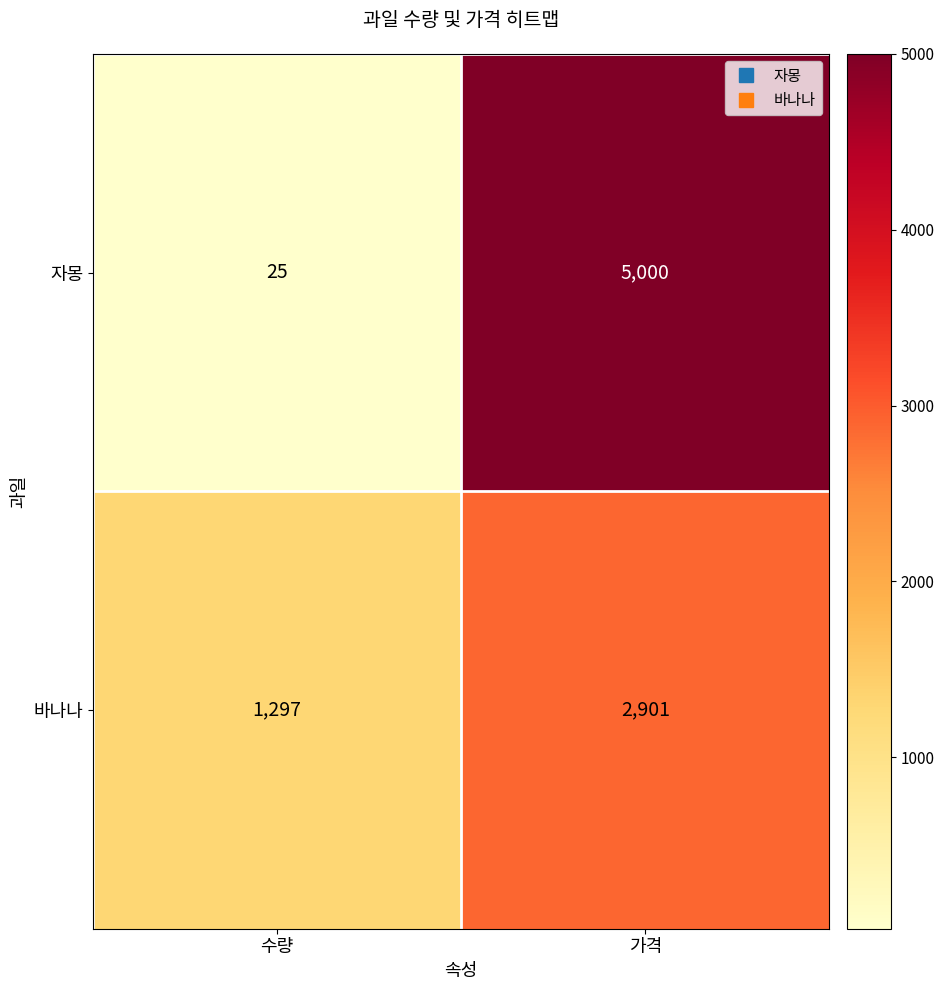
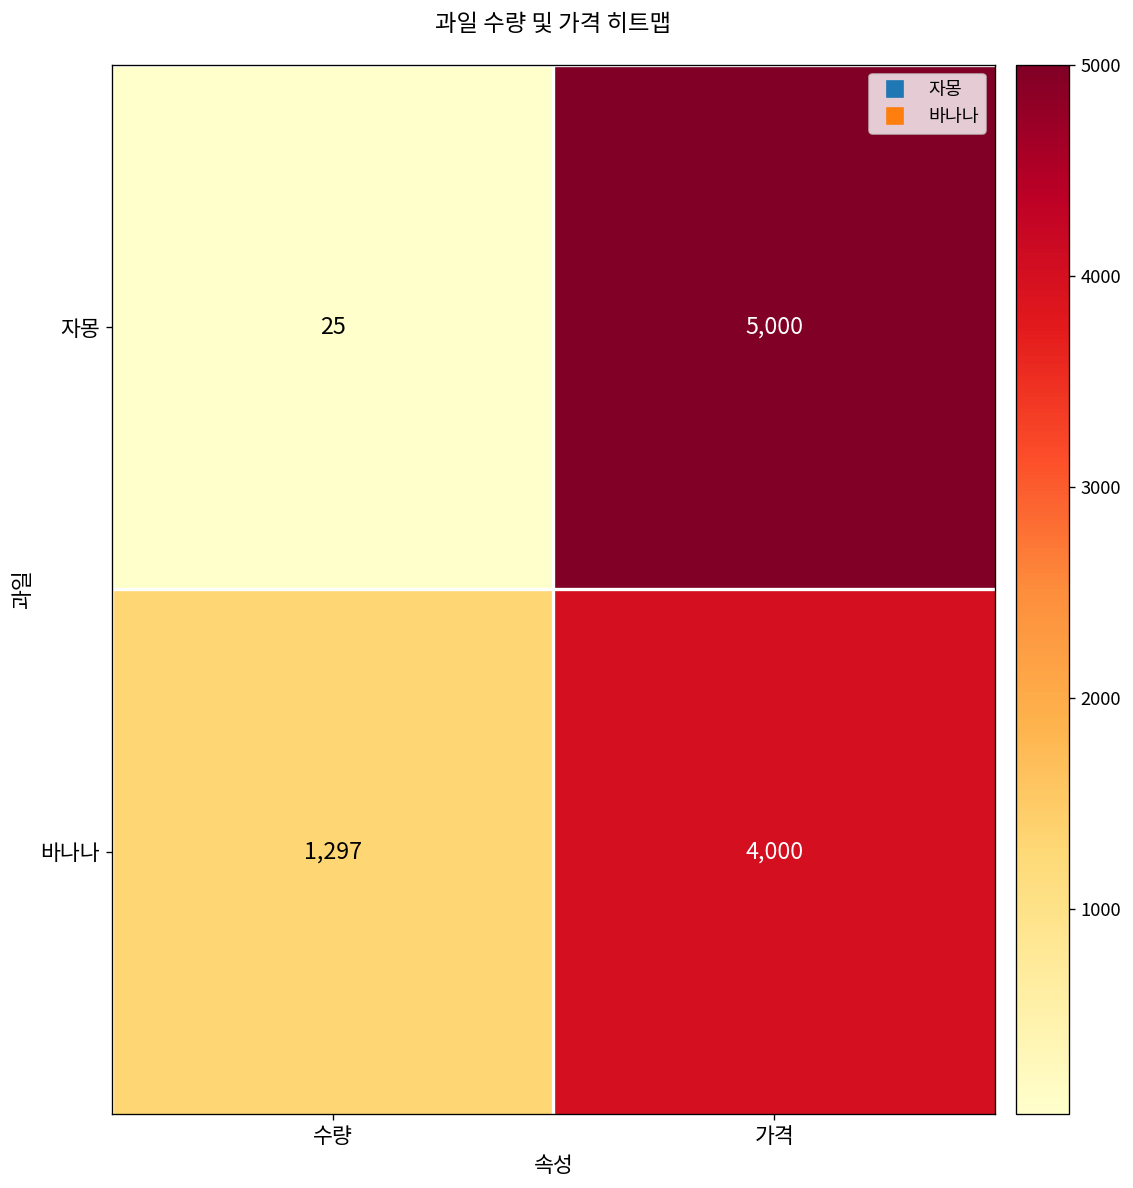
바나나, 가격: 2,901 -> 4,000
